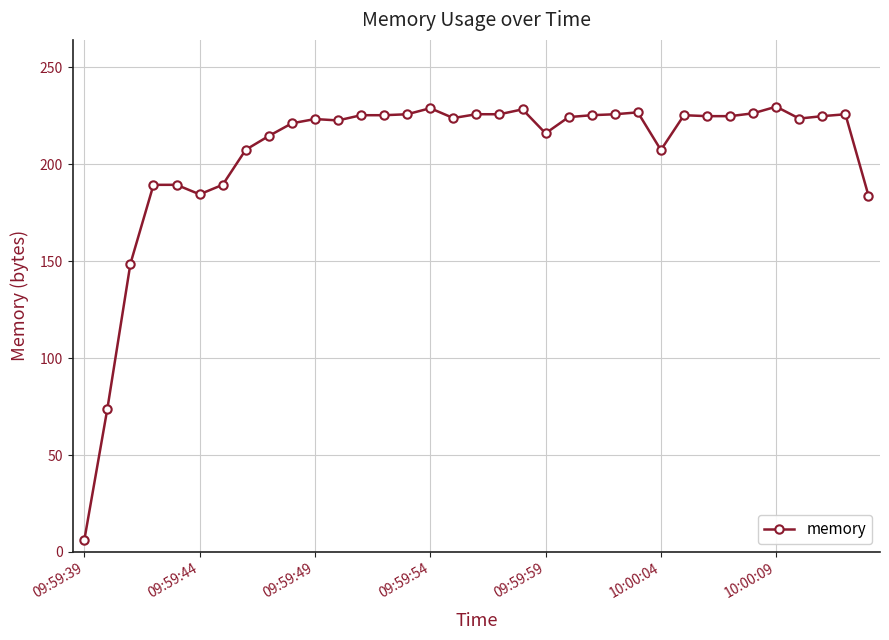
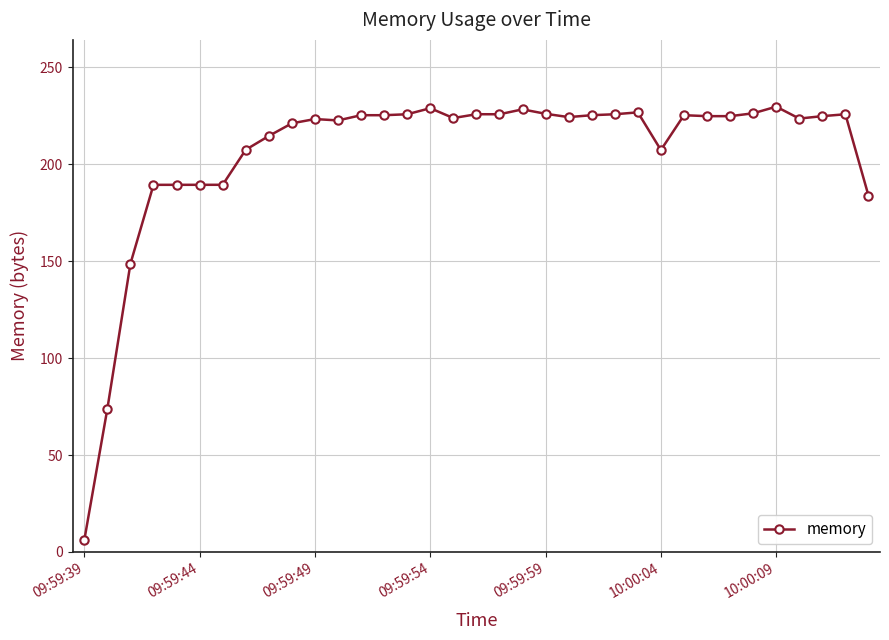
09:59:44: 185 -> 189
09:59:59: 216 -> 226
